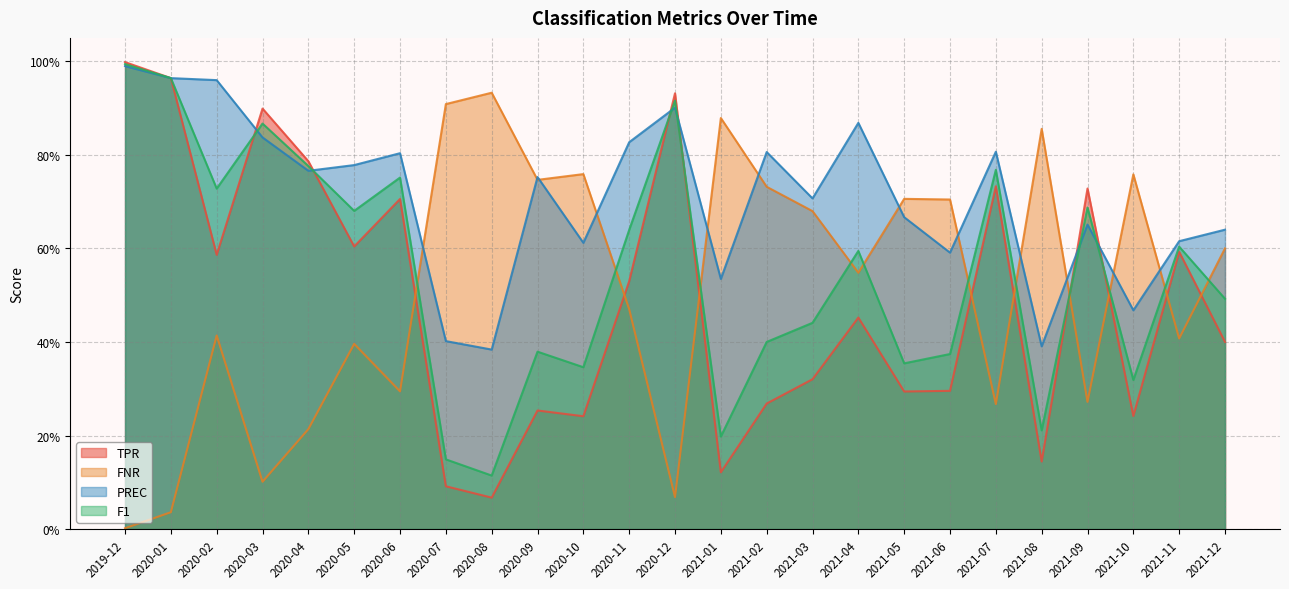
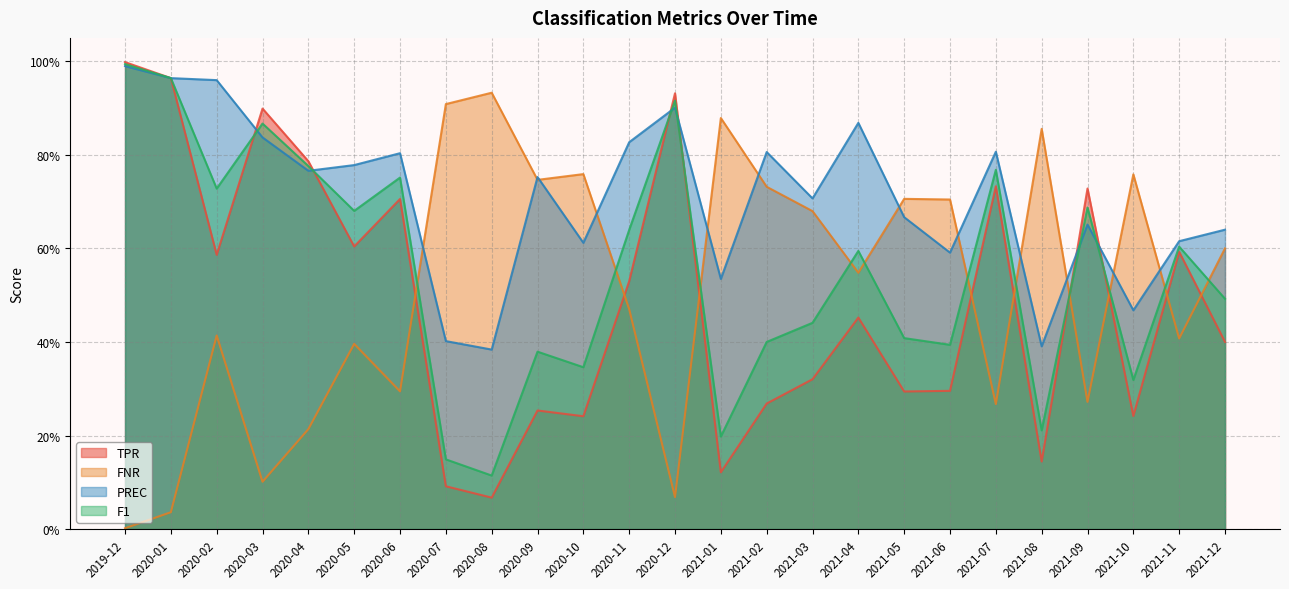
F1, 2021-05: 35% -> 41%
F1, 2021-06: 37% -> 39%
